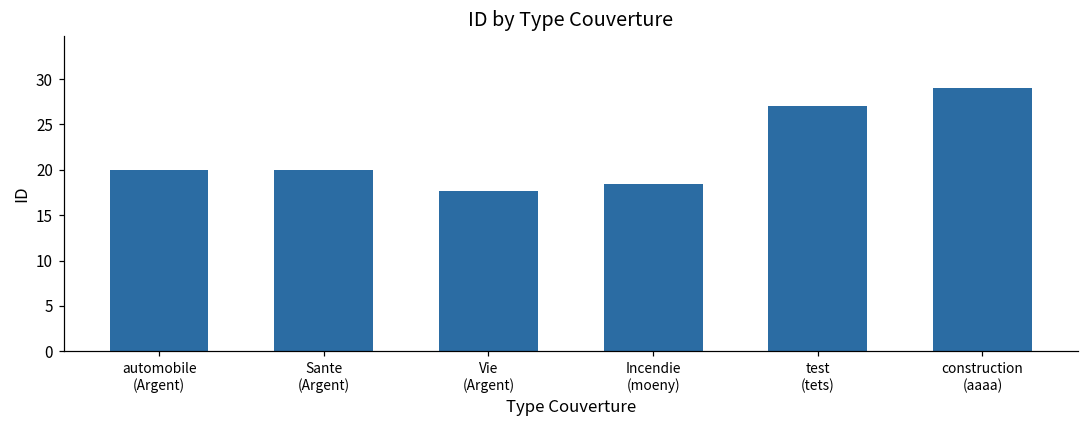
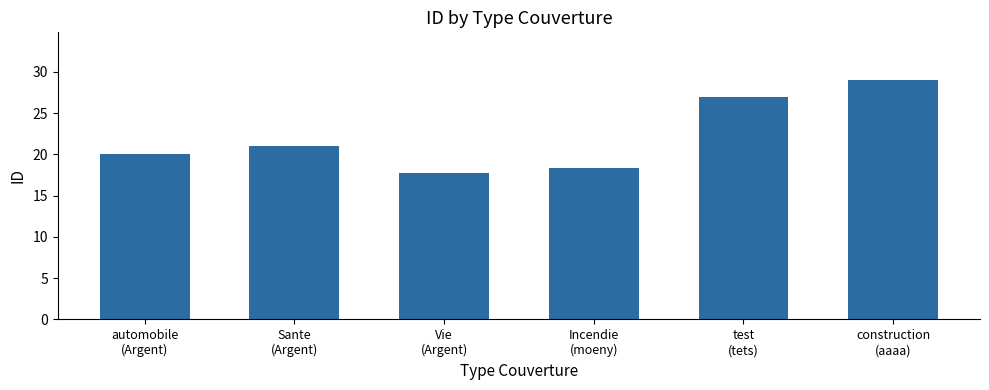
Sante (Argent): 20 -> 21
